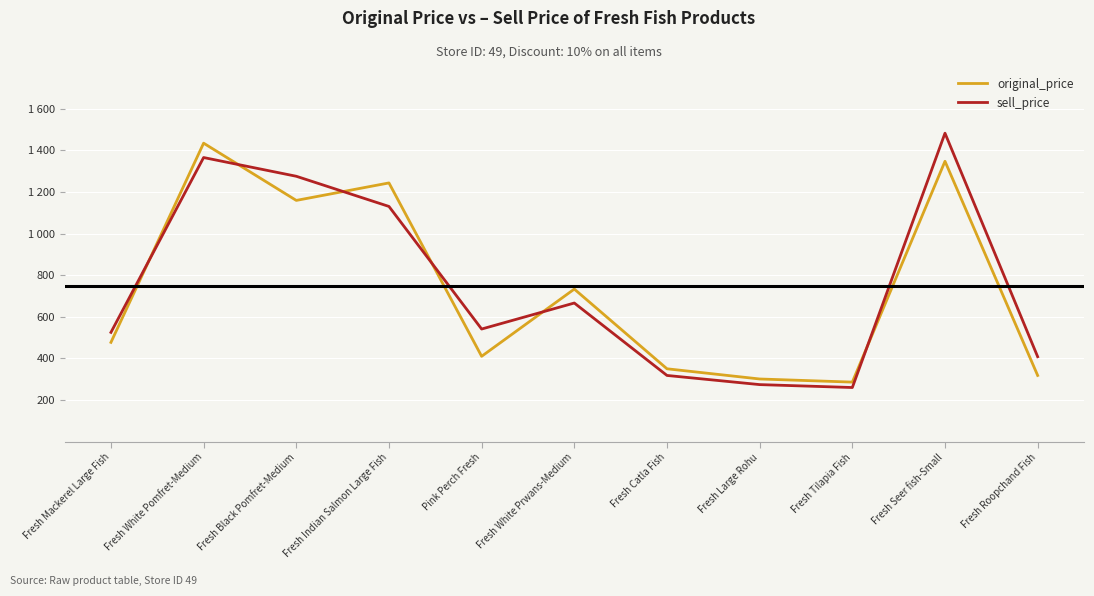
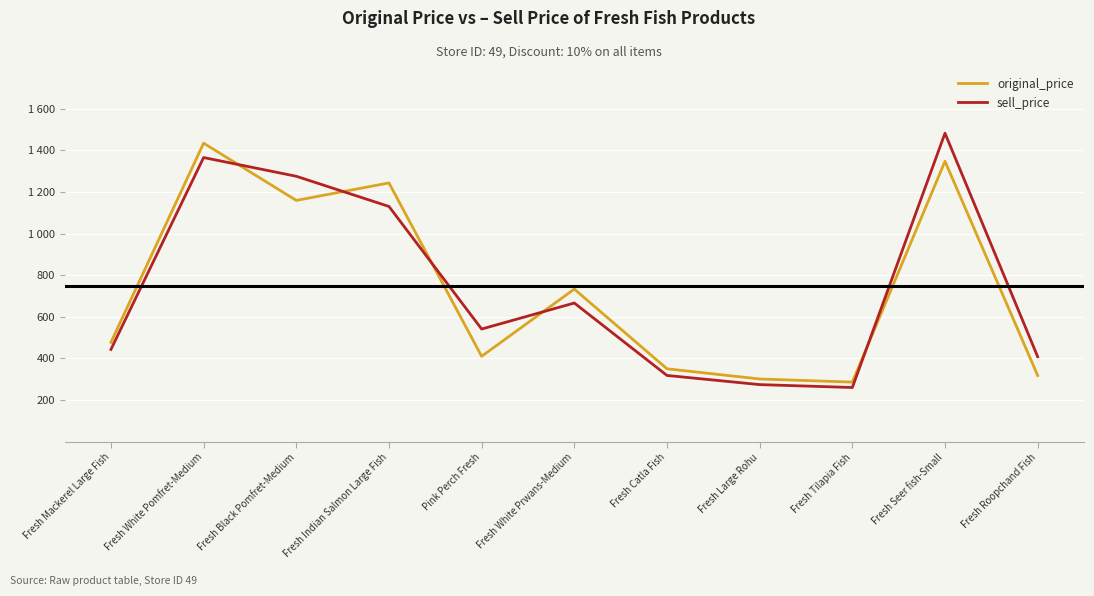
sell_price, Fresh Mackerel Large Fish: 530 -> 440
